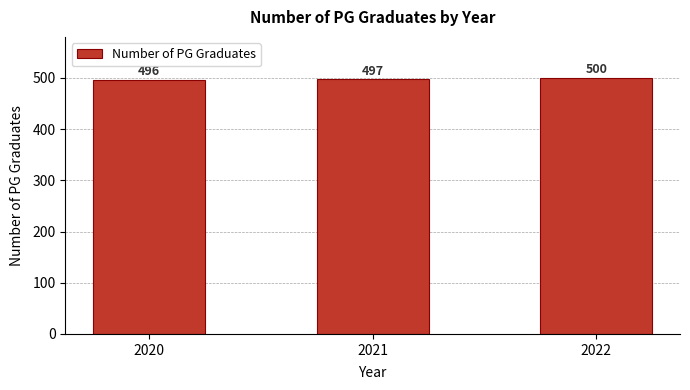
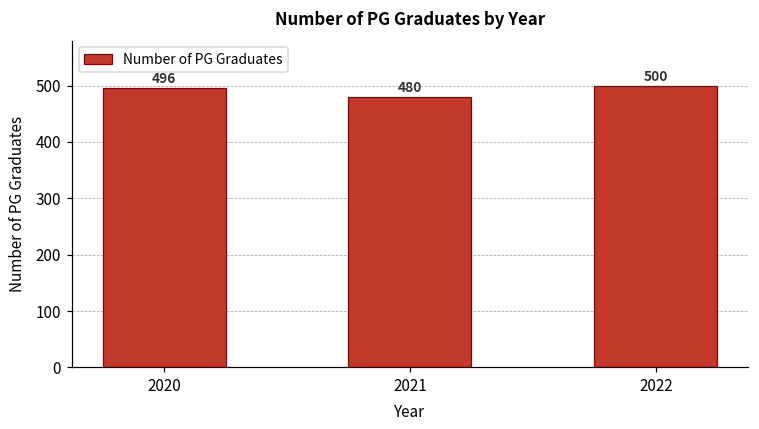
2021: 497 -> 480
